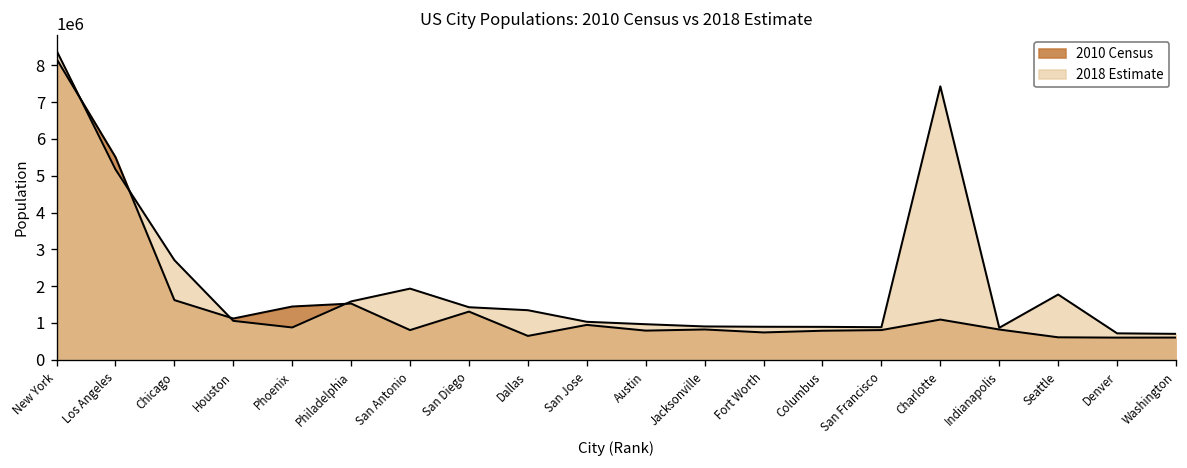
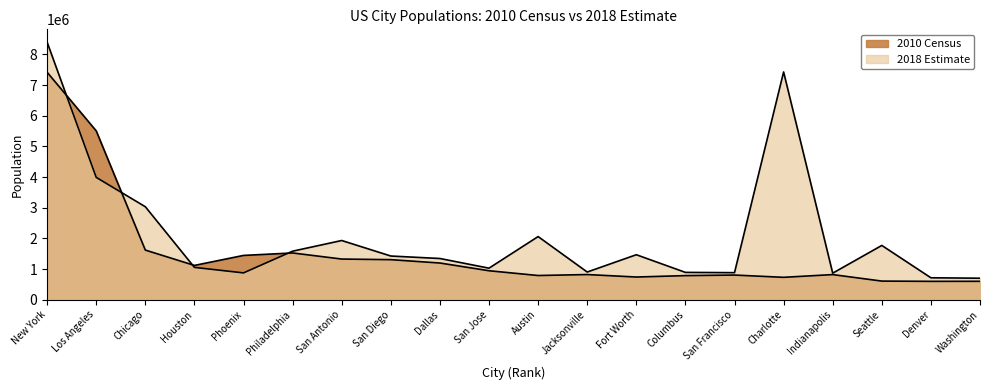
2010 Census, New York: 8200000 -> 7400000
2018 Estimate, Los Angeles: 5200000 -> 4000000
2018 Estimate, Chicago: 2700000 -> 3000000
2010 Census, San Antonio: 800000 -> 1300000
2010 Census, Dallas: 600000 -> 1200000
2018 Estimate, Austin: 1000000 -> 2100000
2018 Estimate, Fort Worth: 900000 -> 1500000
2010 Census, Charlotte: 1100000 -> 700000
